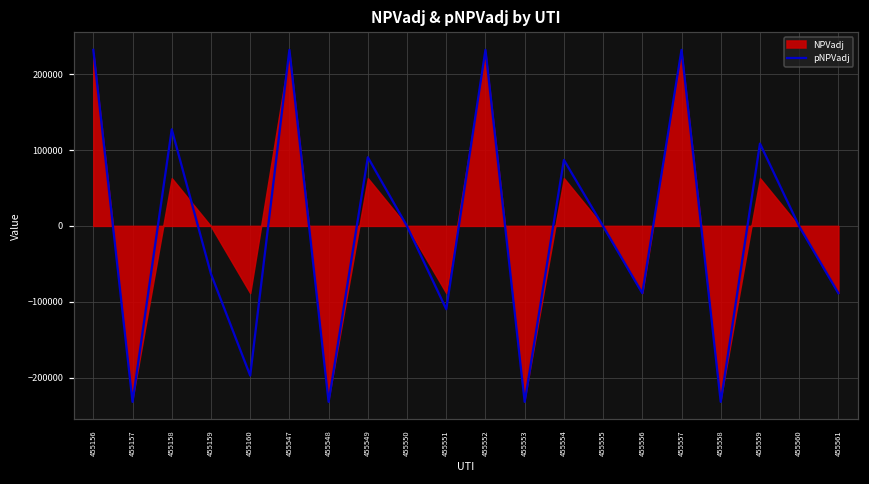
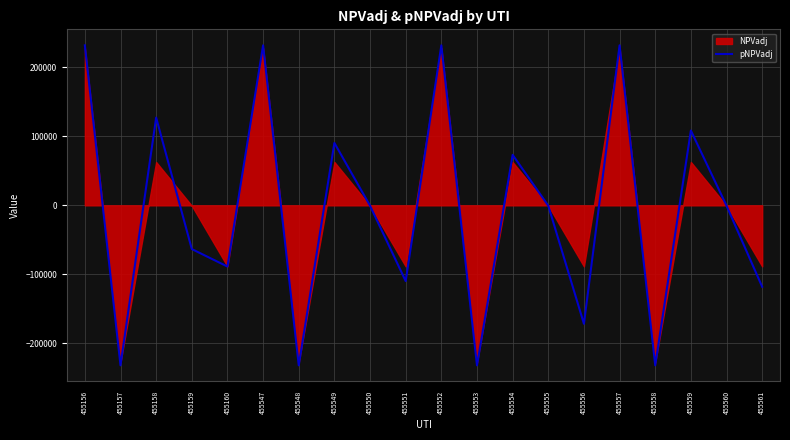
pNPVadj, 455160: -200000 -> -90000
pNPVadj, 455554: 90000 -> 70000
pNPVadj, 455556: -90000 -> -170000
pNPVadj, 455561: -90000 -> -120000
